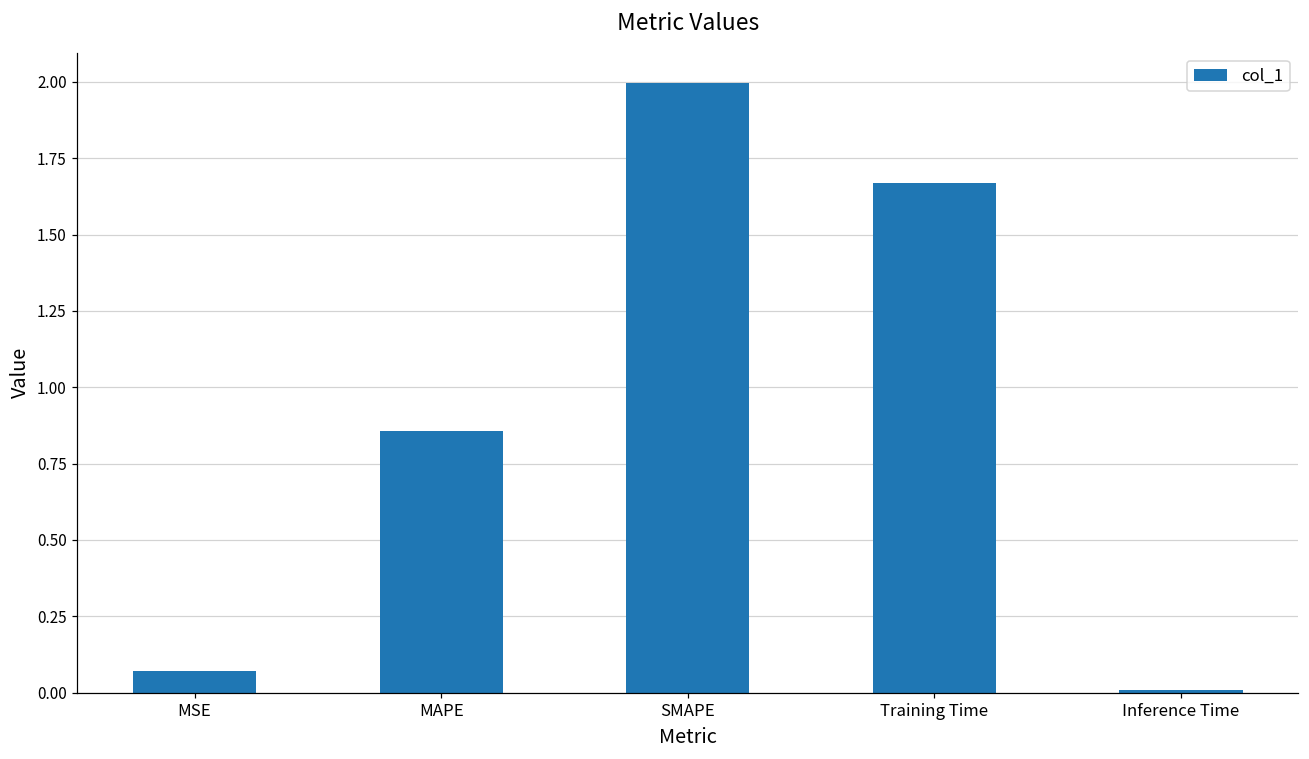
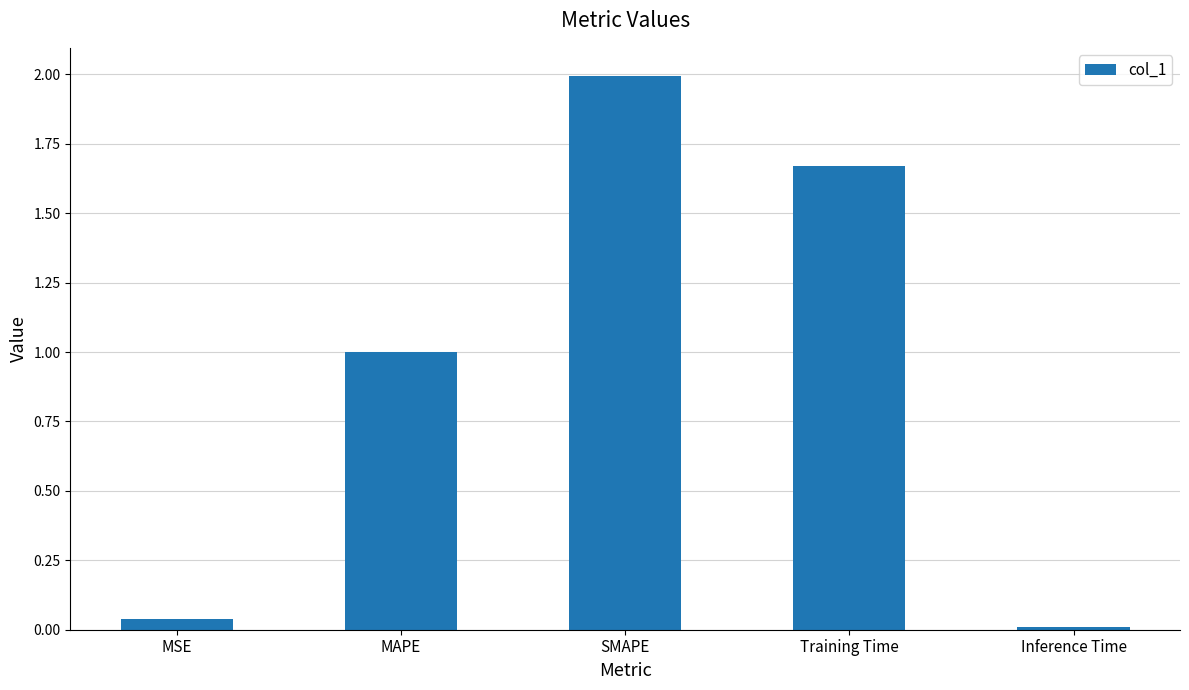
MSE: 0.07 -> 0.04
MAPE: 0.86 -> 1.00
